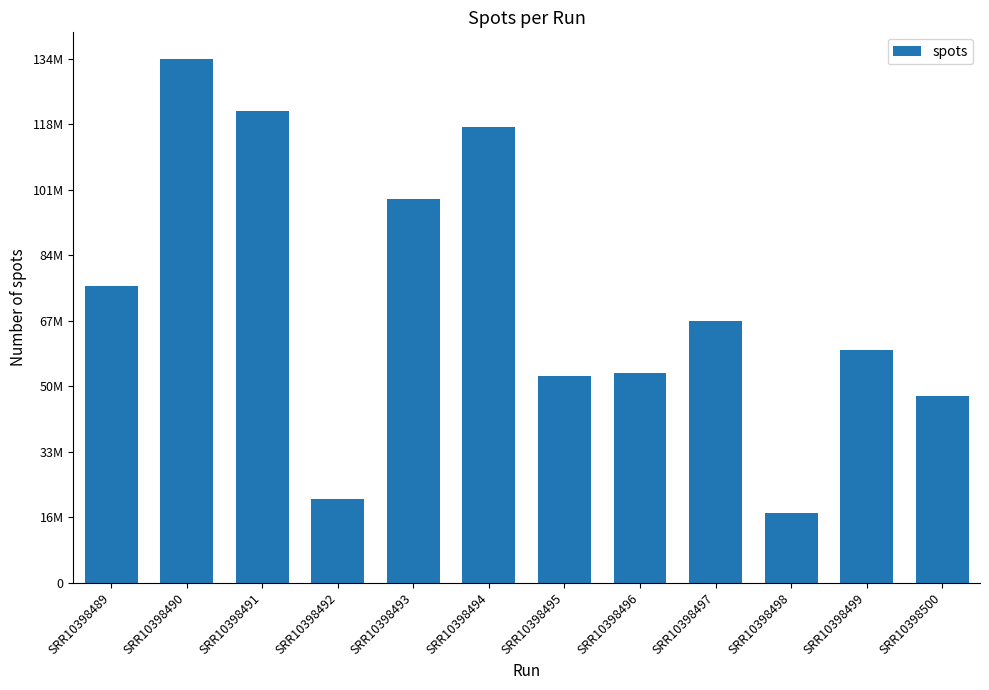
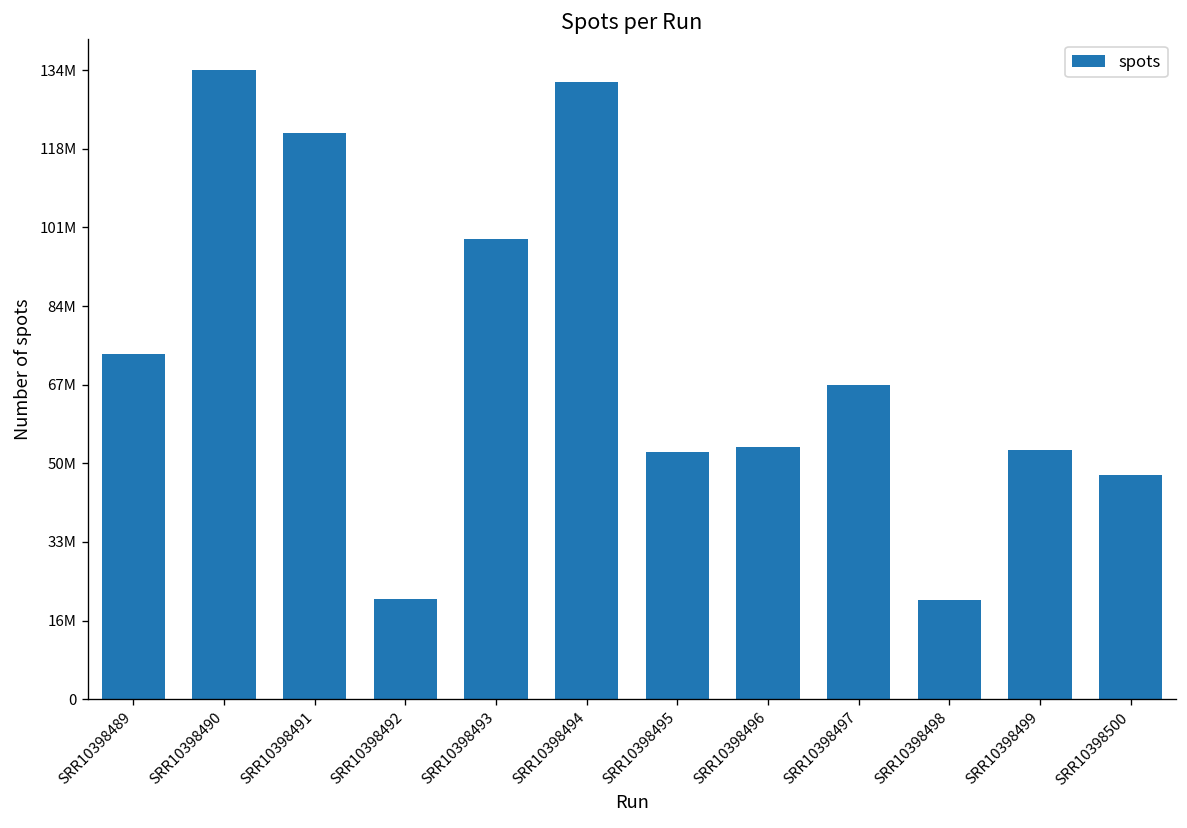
SRR10398489: 76000000 -> 74000000
SRR10398494: 117000000 -> 133000000
SRR10398498: 18000000 -> 21000000
SRR10398499: 60000000 -> 53000000
